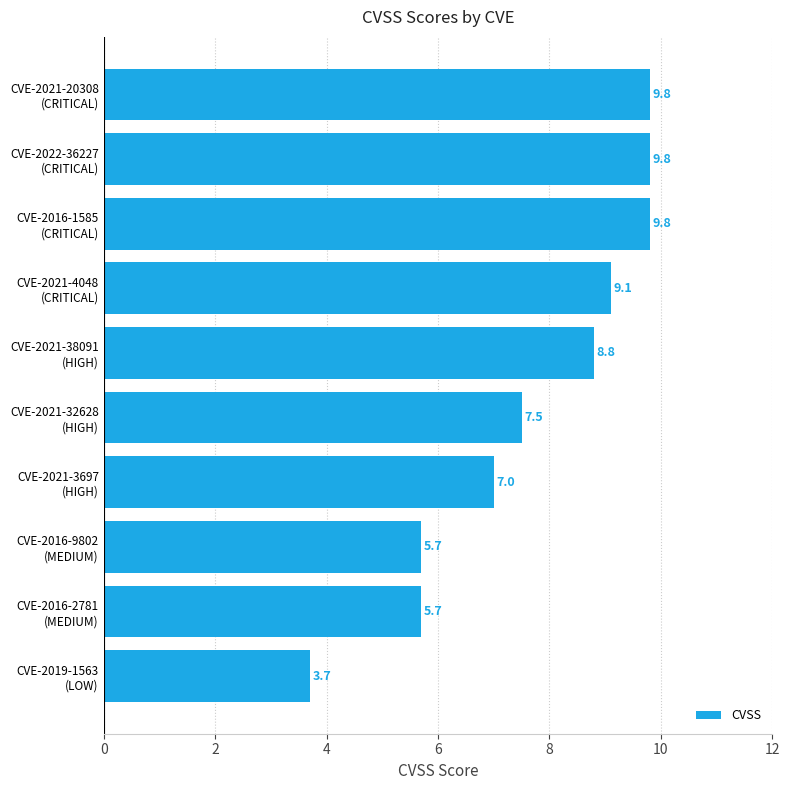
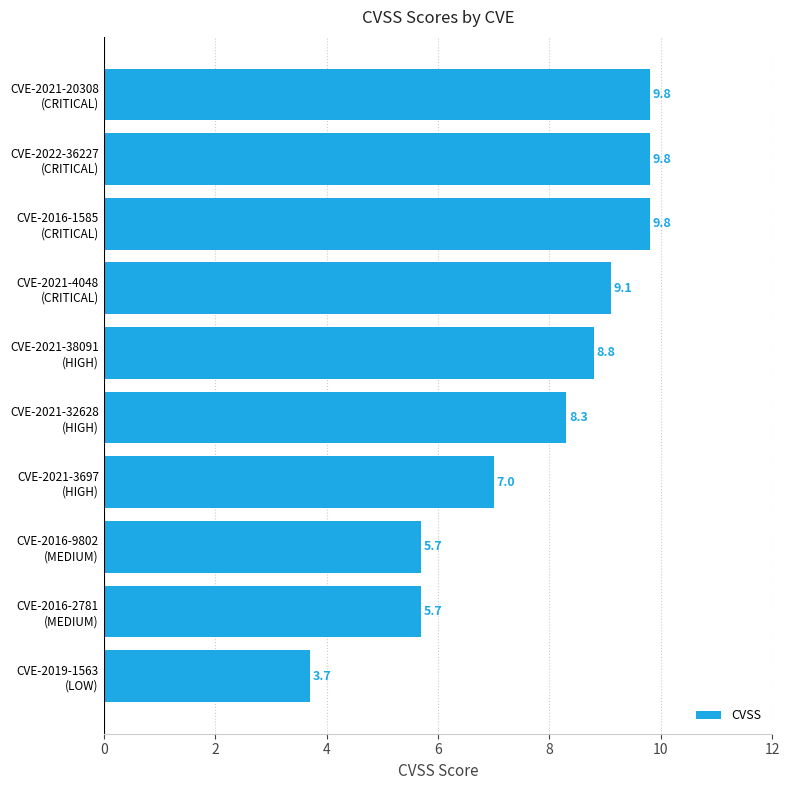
CVE-2021-32628 (HIGH): 7.5 -> 8.3
